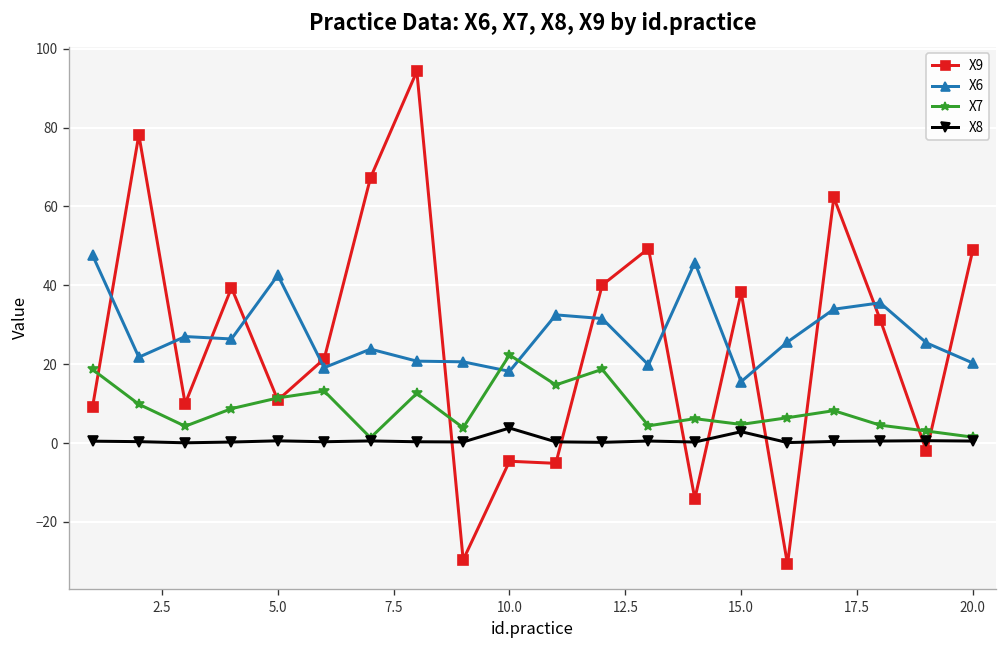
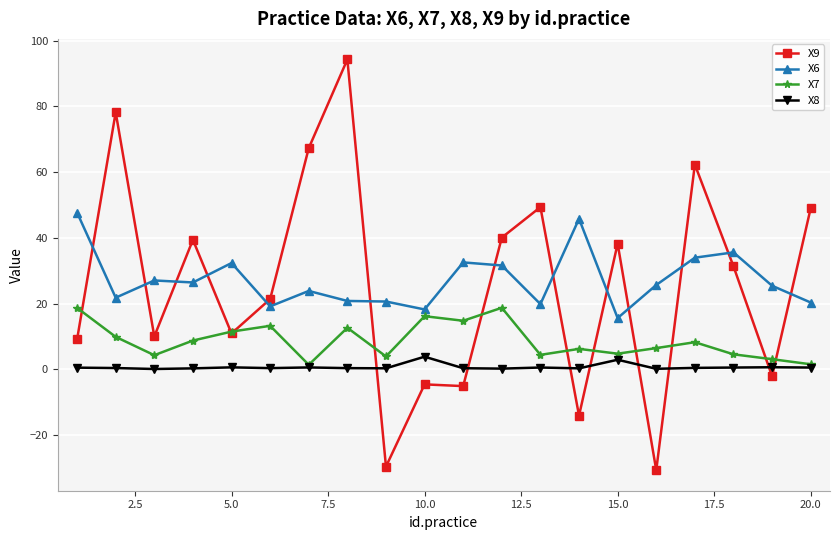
X6, 5.0: 43 -> 32
X7, 10.0: 22 -> 16
